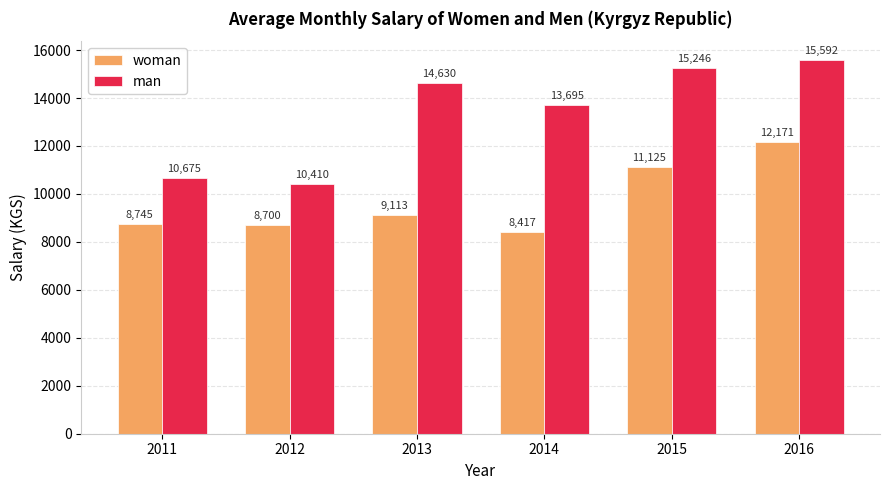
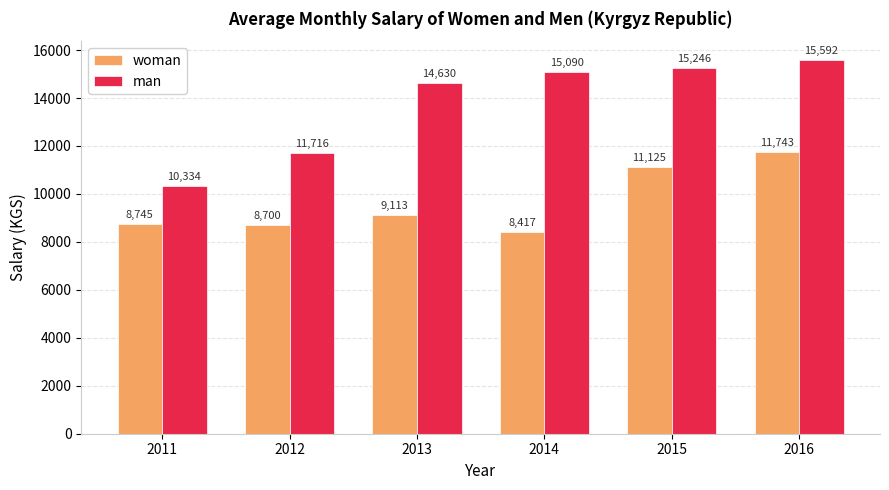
man, 2011: 10,675 -> 10,334
man, 2012: 10,410 -> 11,716
man, 2014: 13,695 -> 15,090
woman, 2016: 12,171 -> 11,743
